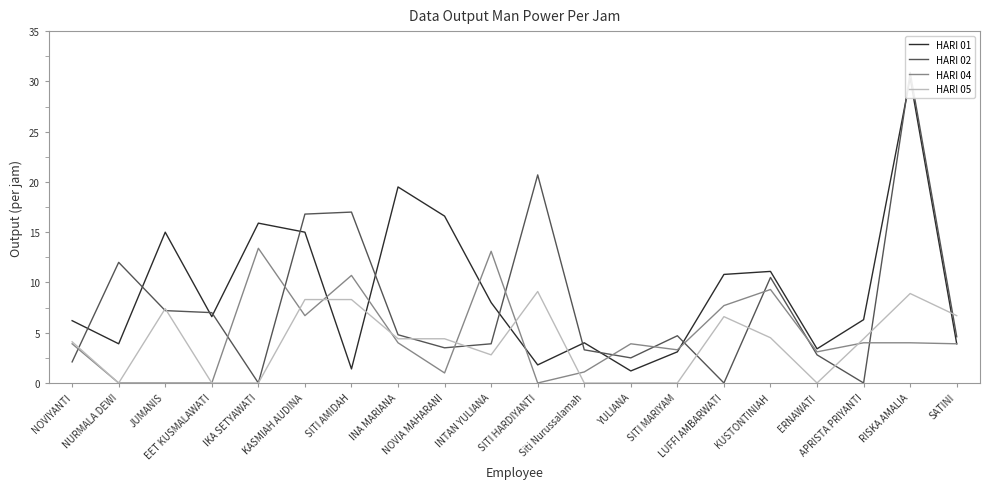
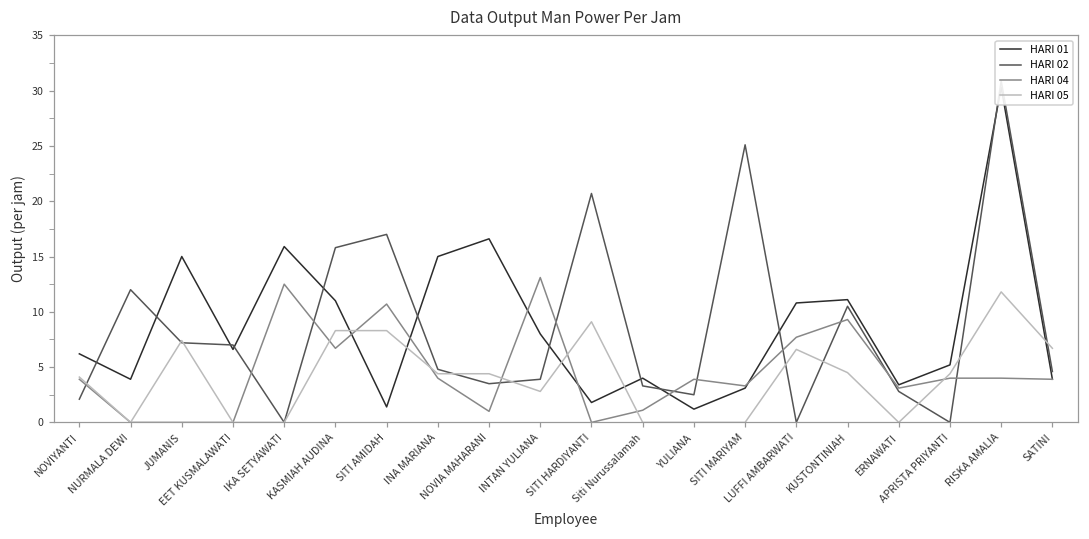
HARI 04, IKA SETYAWATI: 13.4 -> 12.5
HARI 01, KASMIAH AUDINA: 15 -> 11
HARI 02, KASMIAH AUDINA: 16.8 -> 15.8
HARI 01, INA MARIANA: 19.5 -> 15.0
HARI 02, SITI MARIYAM: 4.7 -> 25.1
HARI 01, APRISTA PRIYANTI: 6.3 -> 5.2
HARI 05, RISKA AMALIA: 8.9 -> 11.8
